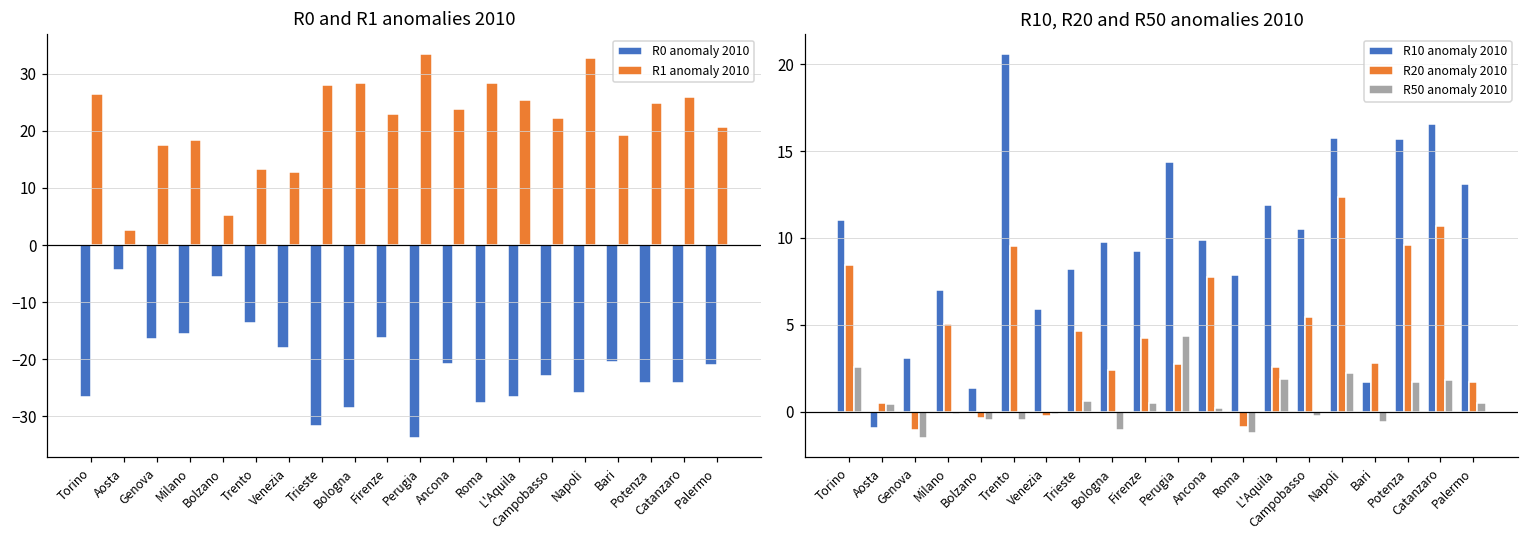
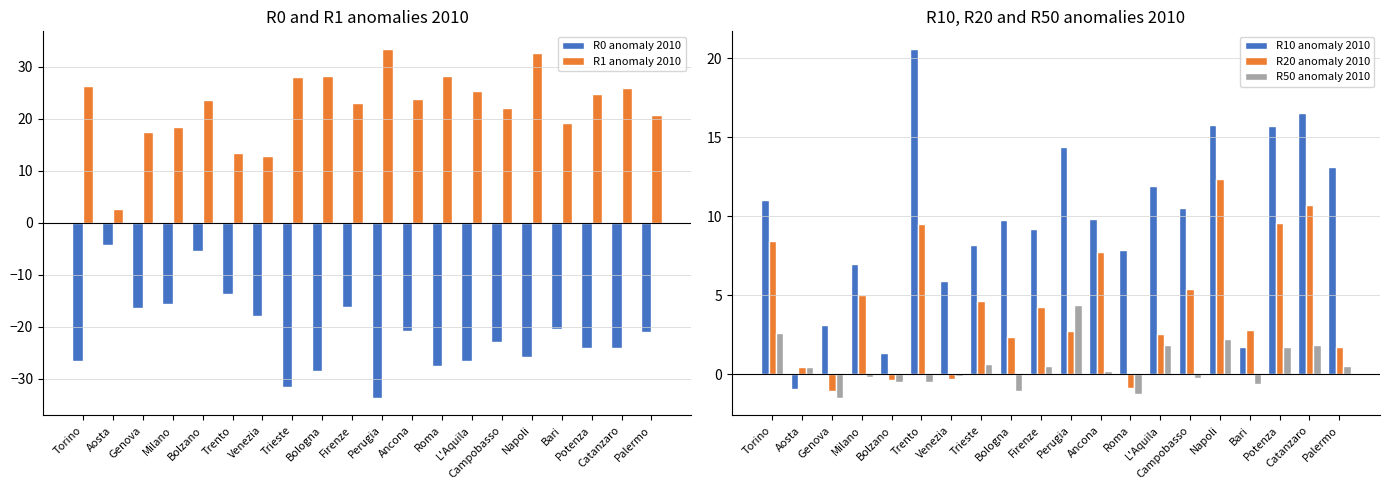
R0 and R1 anomalies 2010, R1 anomaly 2010, Bolzano: 5 -> 24
